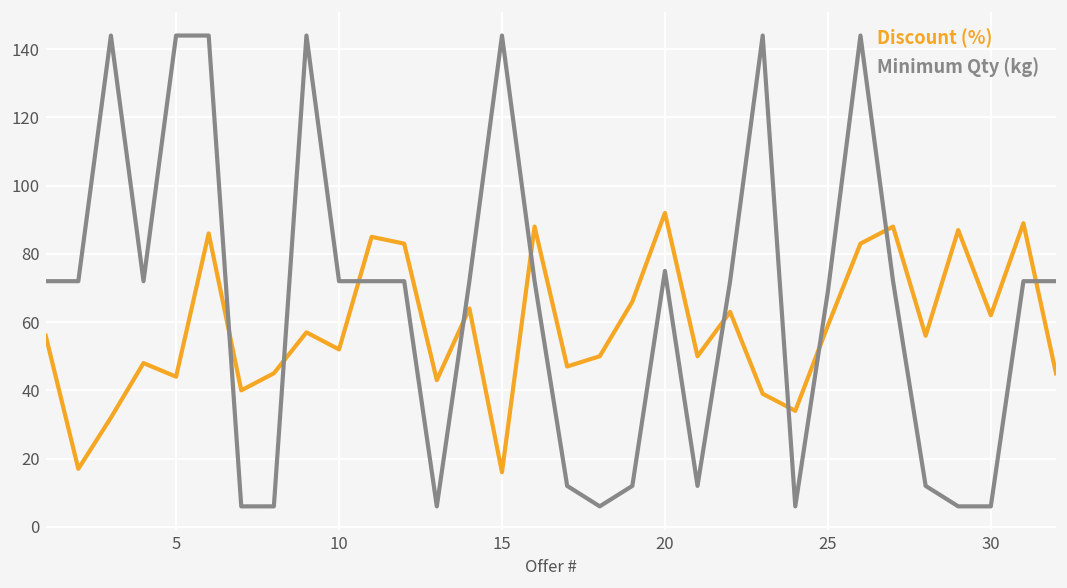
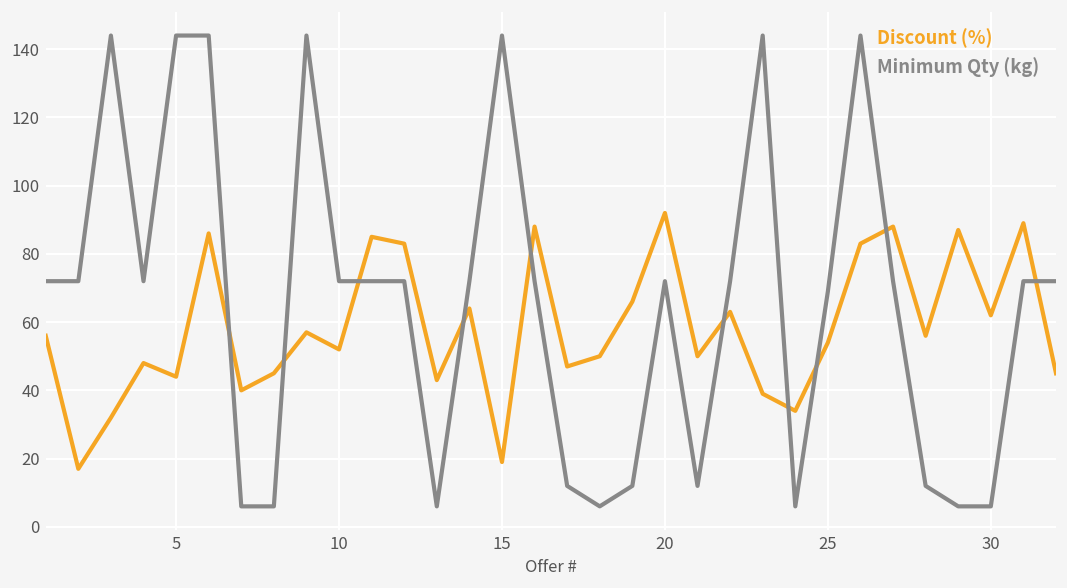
Discount (%), 15: 16 -> 19
Minimum Qty (kg), 20: 75 -> 72
Discount (%), 25: 59 -> 54
